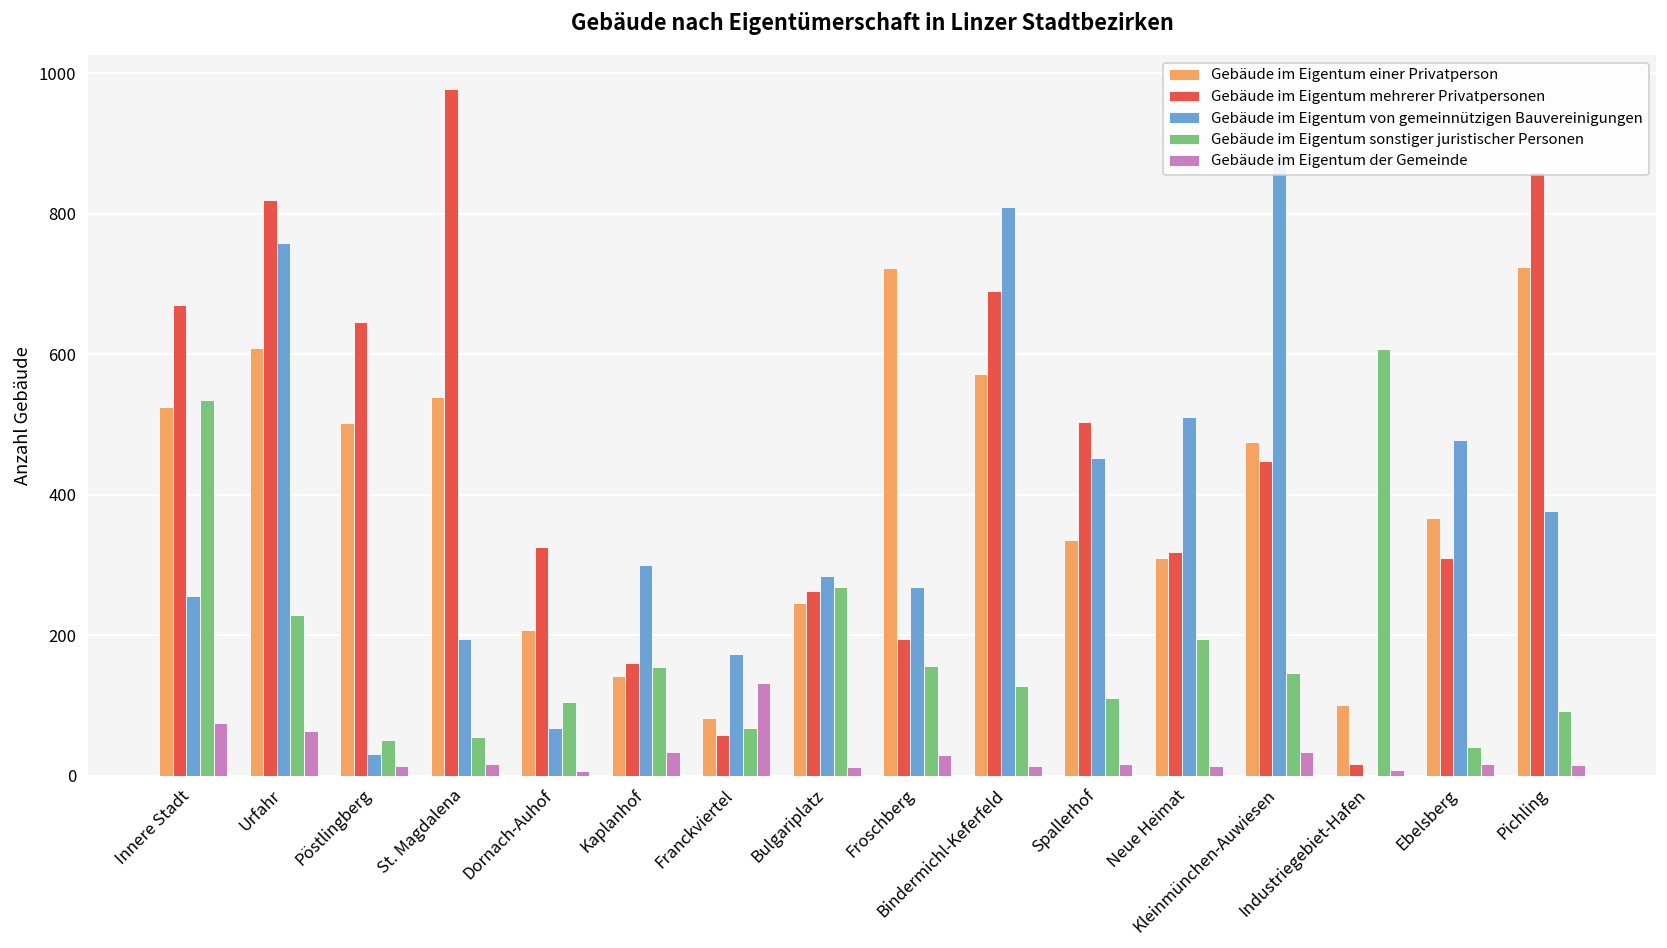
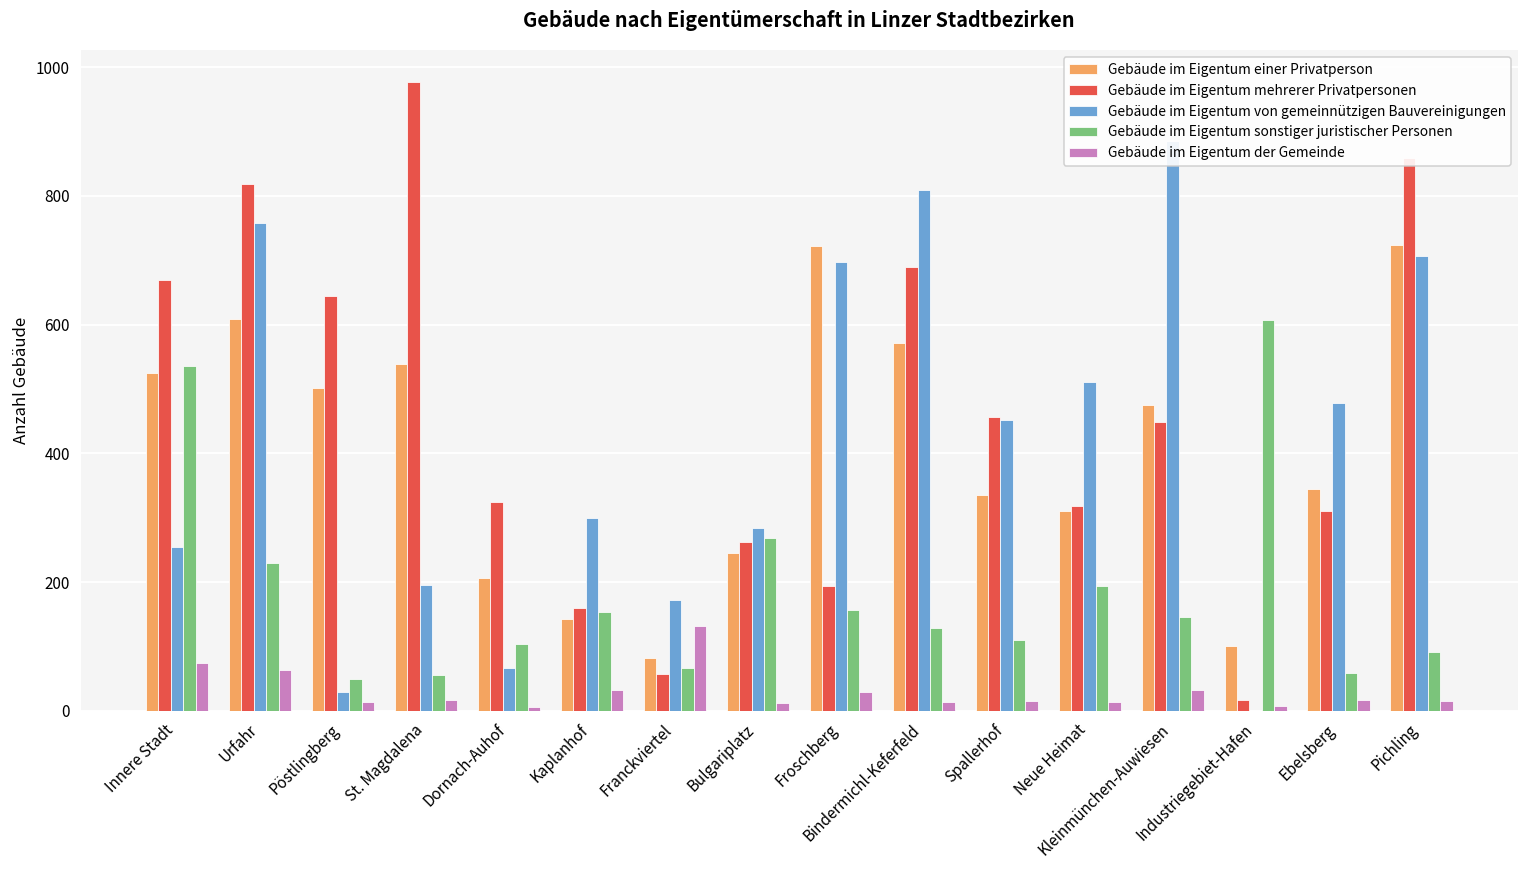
Gebäude im Eigentum von gemeinnützigen Bauvereinigungen, Froschberg: 270 -> 700
Gebäude im Eigentum mehrerer Privatpersonen, Spallerhof: 500 -> 460
Gebäude im Eigentum einer Privatperson, Ebelsberg: 370 -> 340
Gebäude im Eigentum sonstiger juristischer Personen, Ebelsberg: 40 -> 60
Gebäude im Eigentum von gemeinnützigen Bauvereinigungen, Pichling: 380 -> 710
